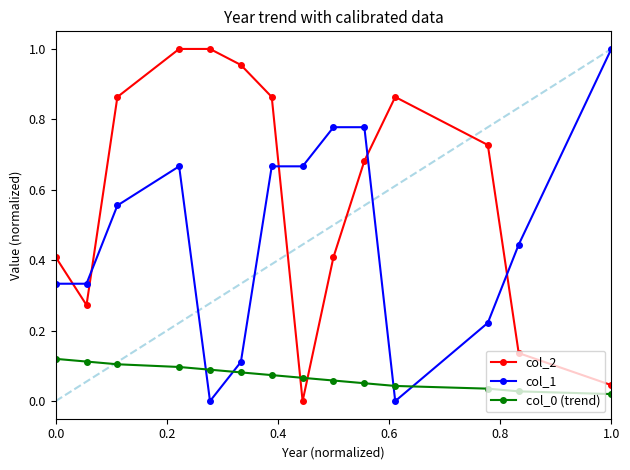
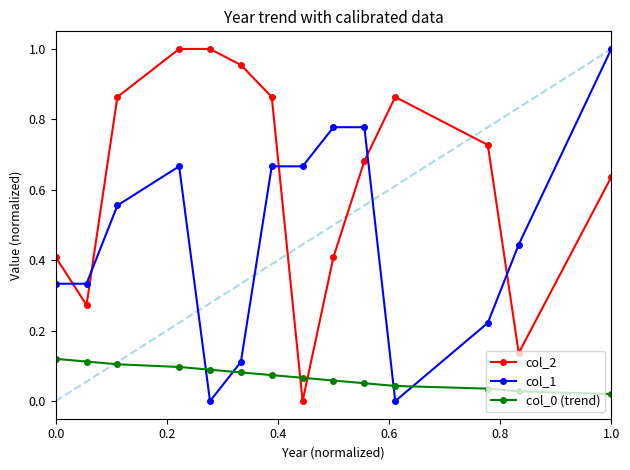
col_2, 1.0: 0.05 -> 0.64
